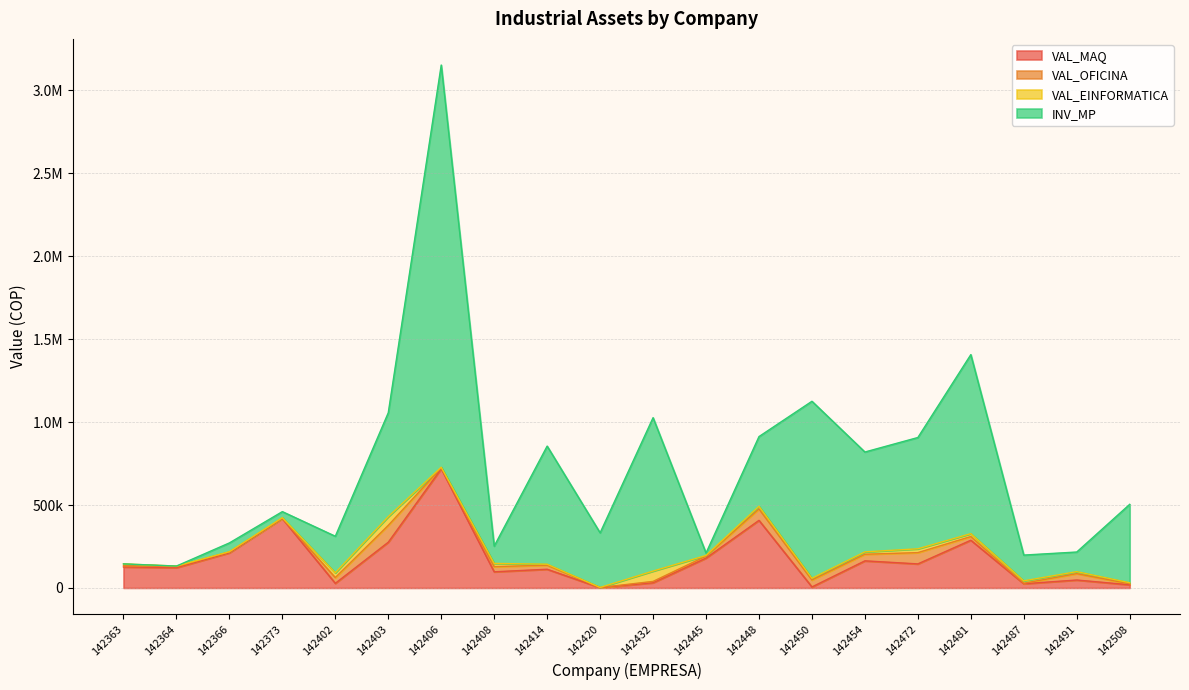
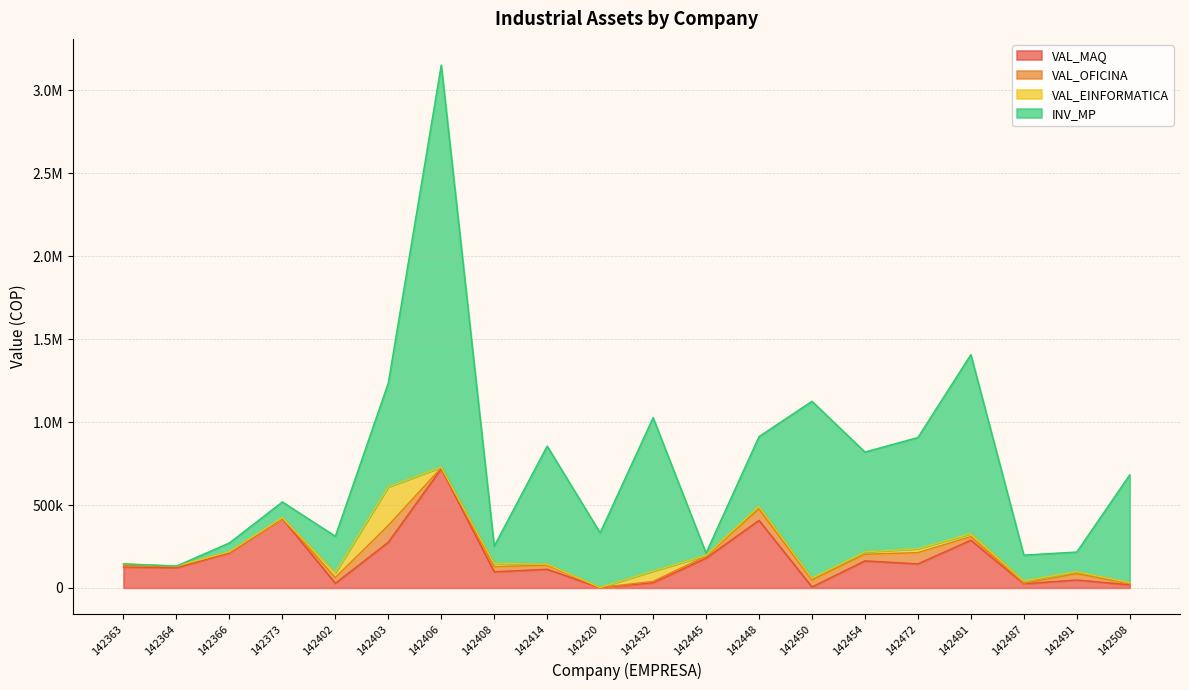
INV_MP, 142373: 40000 -> 100000
VAL_EINFORMATICA, 142403: 50000 -> 230000
INV_MP, 142508: 470000 -> 650000
